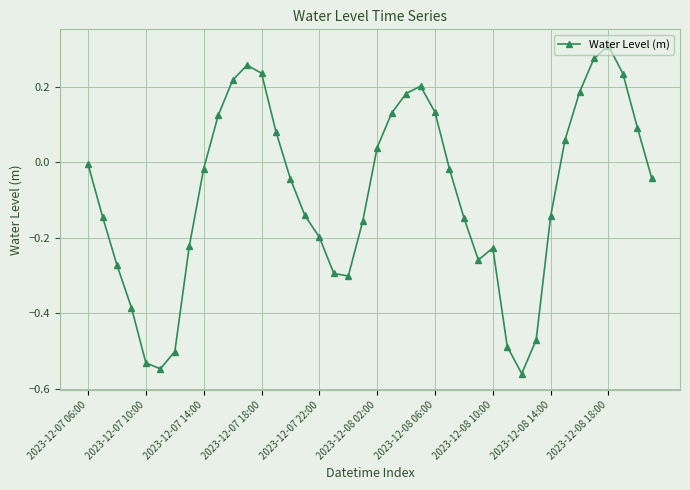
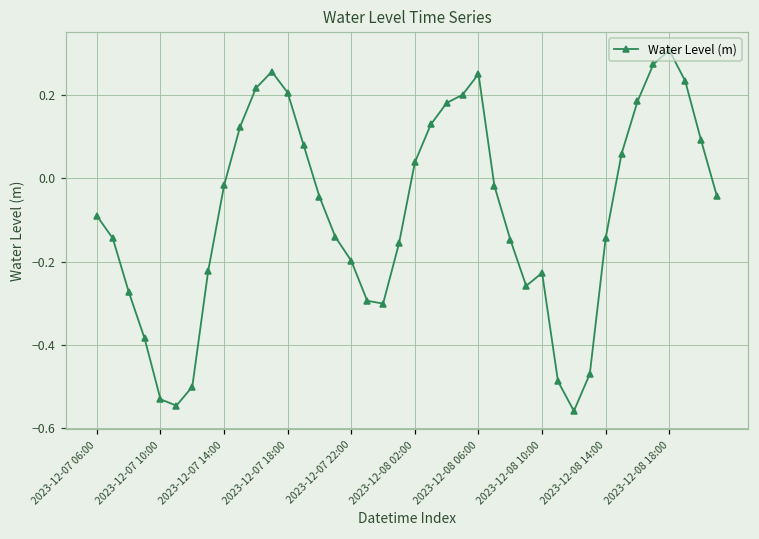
2023-12-07 06:00: -0.01 -> -0.09
2023-12-07 18:00: 0.24 -> 0.21
2023-12-08 06:00: 0.13 -> 0.25
